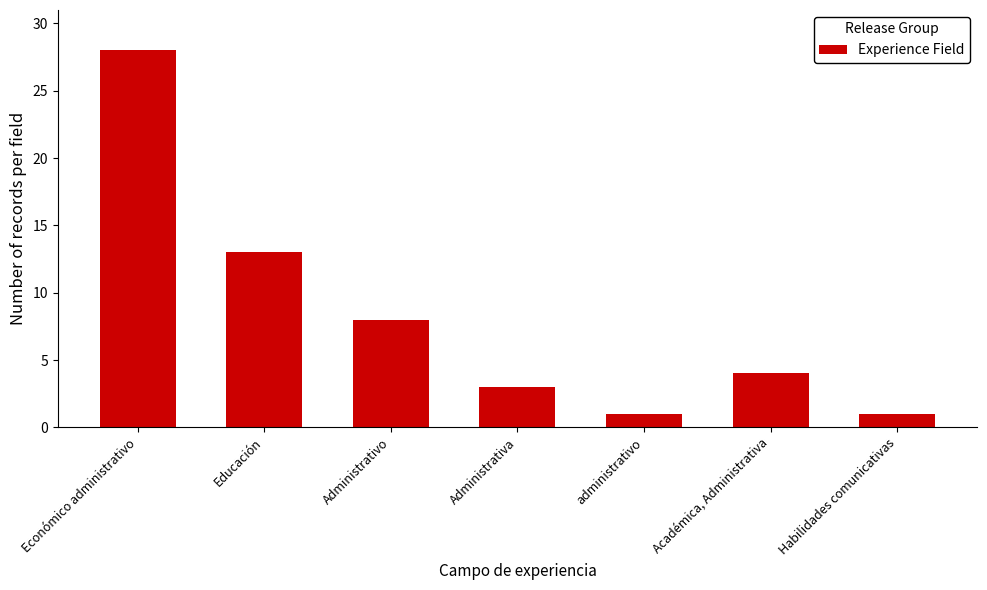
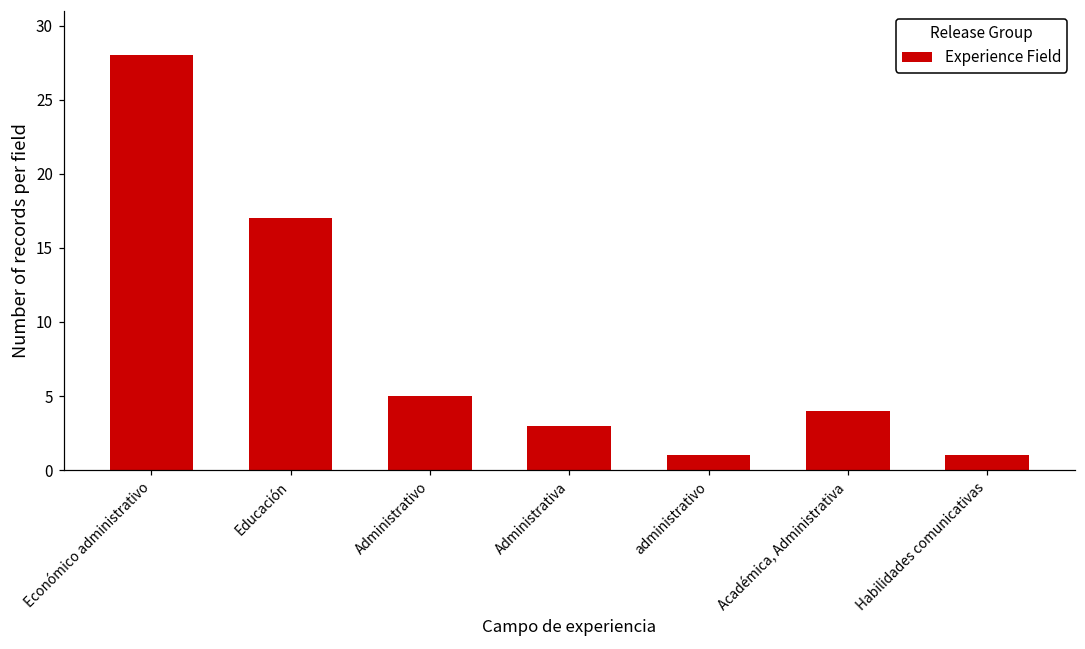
Educación: 13 -> 17
Administrativo: 8 -> 5
